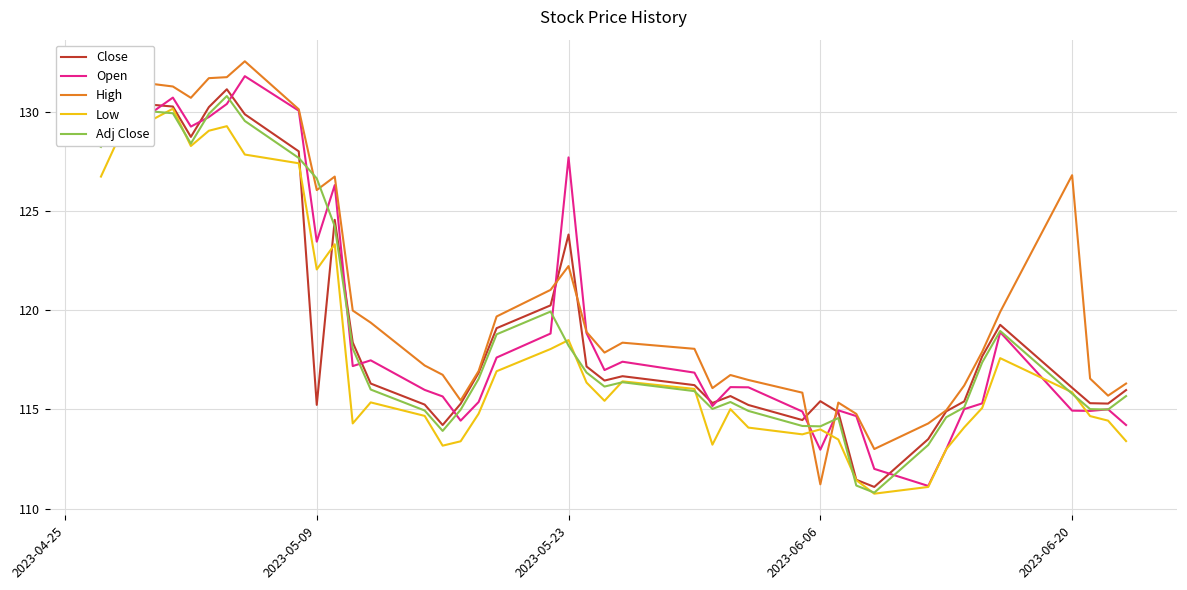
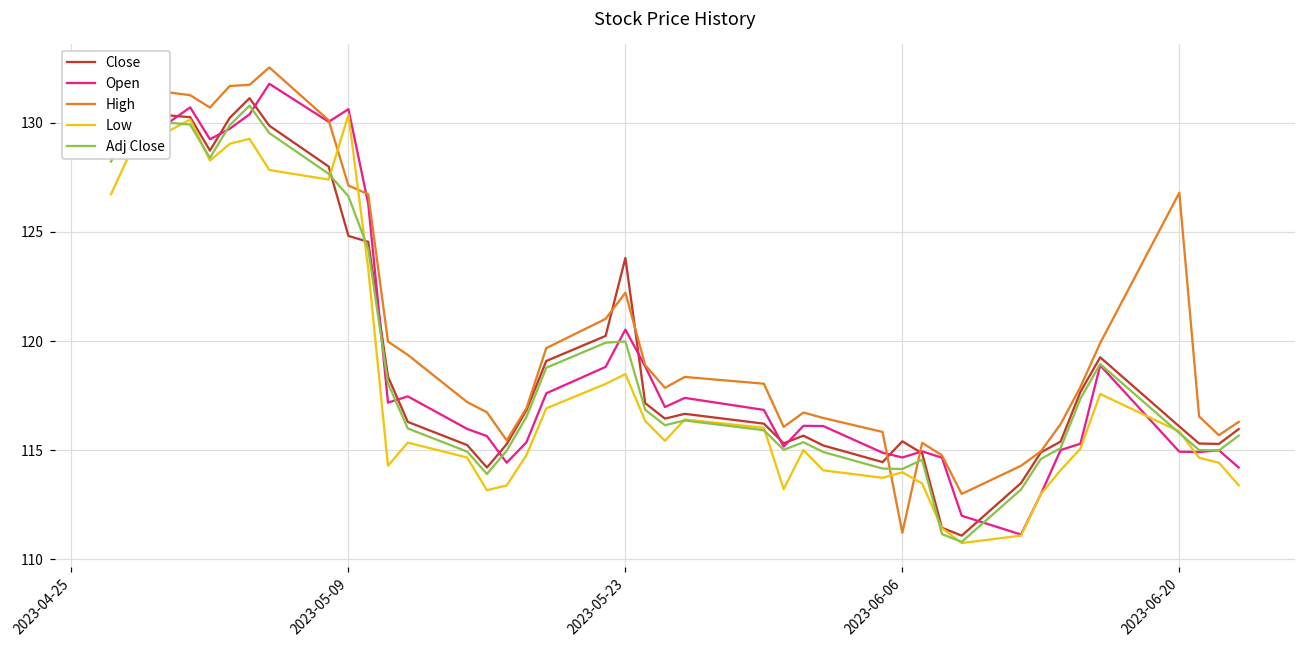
Close, 2023-05-09: 115.2 -> 124.8
Open, 2023-05-09: 123.4 -> 130.6
High, 2023-05-09: 126.1 -> 127.1
Low, 2023-05-09: 122.1 -> 130.4
Open, 2023-05-23: 127.7 -> 120.5
Adj Close, 2023-05-23: 118.2 -> 120.0
Open, 2023-06-06: 113.0 -> 114.7
